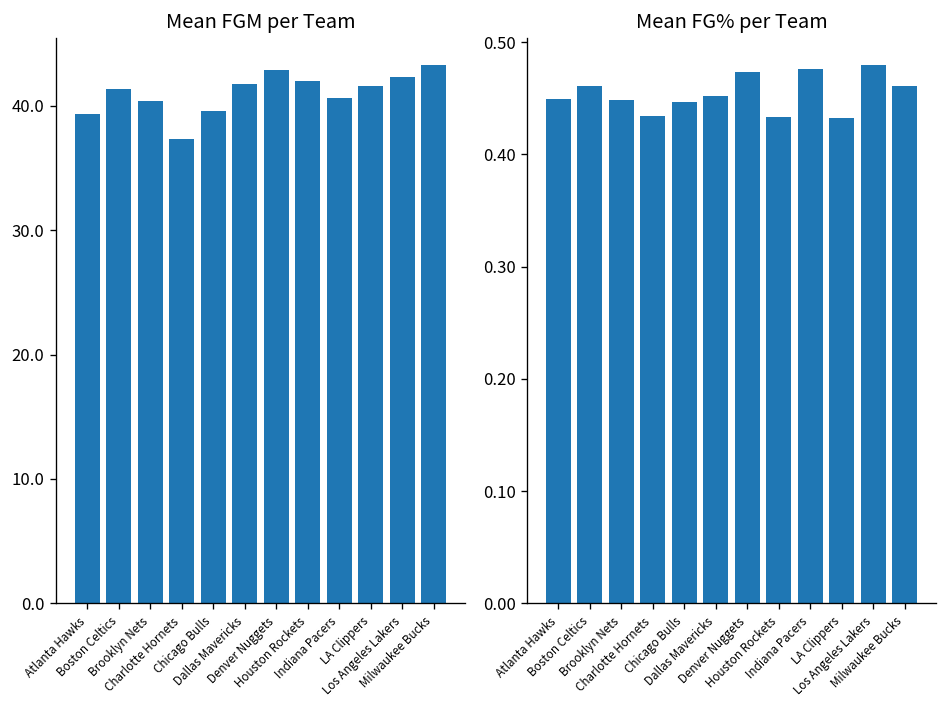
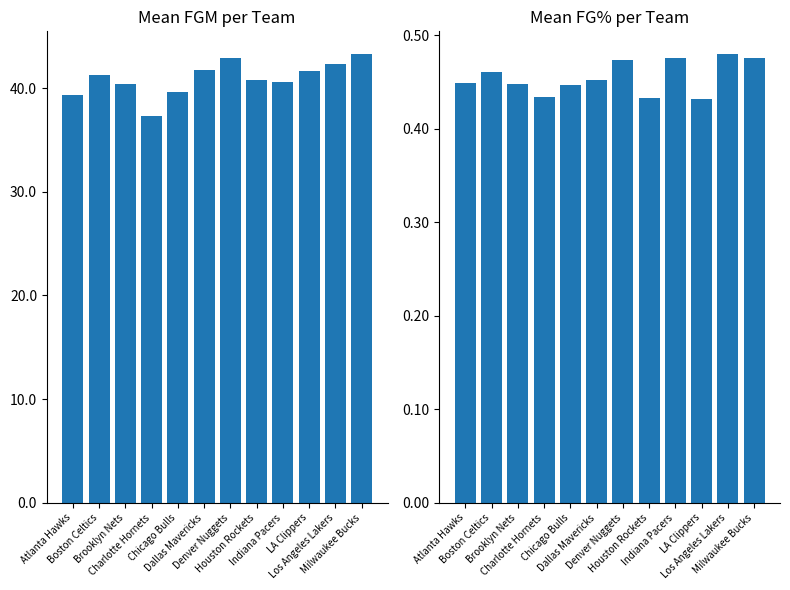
Mean FGM per Team, Houston Rockets: 42.0 -> 40.8
Mean FG% per Team, Milwaukee Bucks: 0.46 -> 0.48
